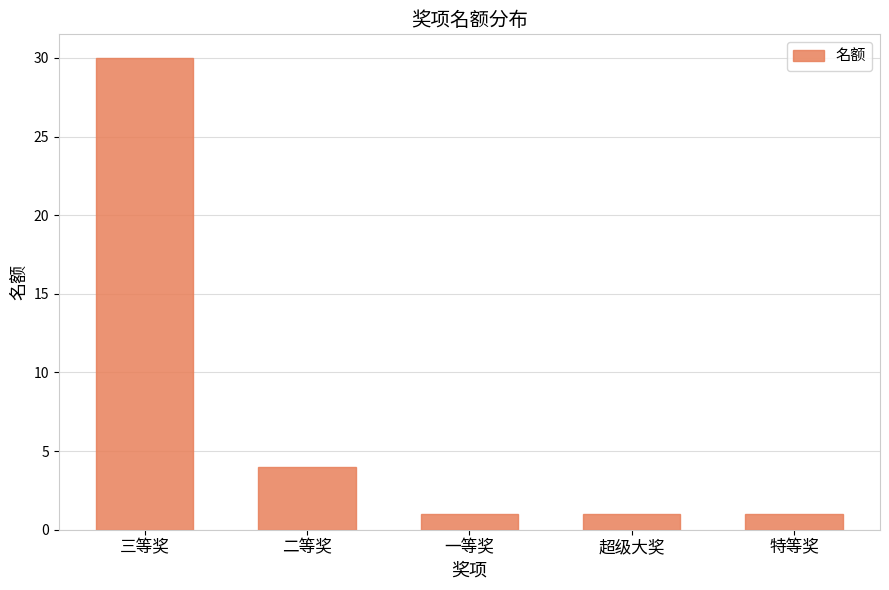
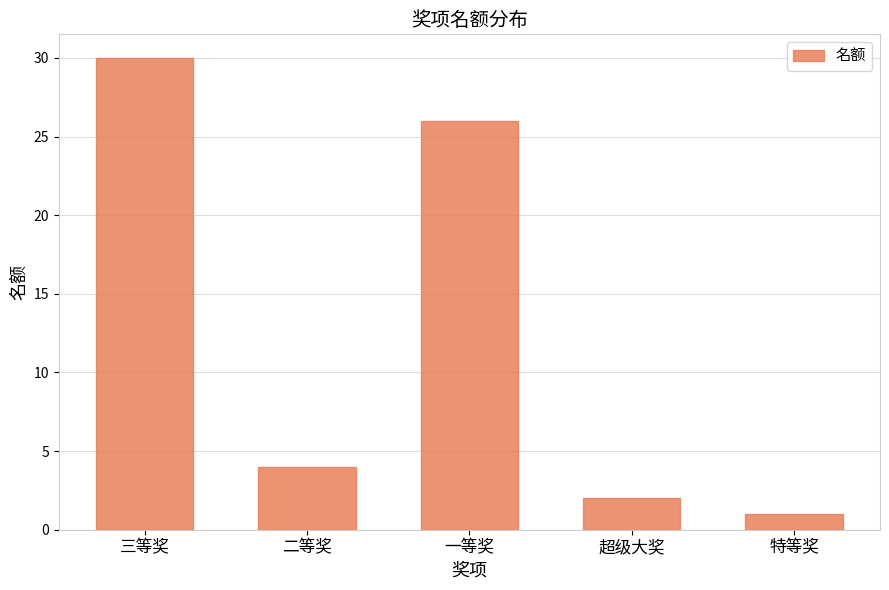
一等奖: 1 -> 26
超级大奖: 1 -> 2
